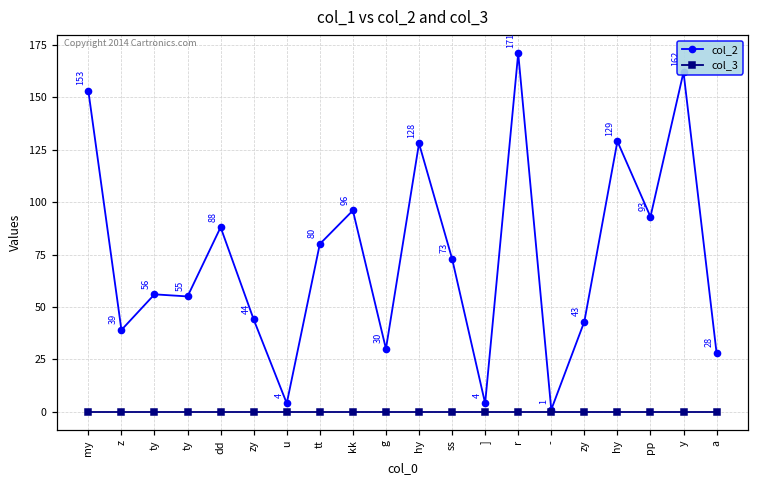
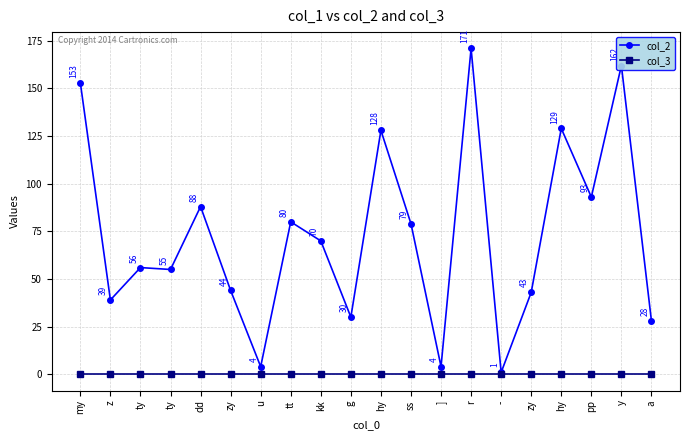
col_2, kk: 96 -> 70
col_2, ss: 73 -> 79
